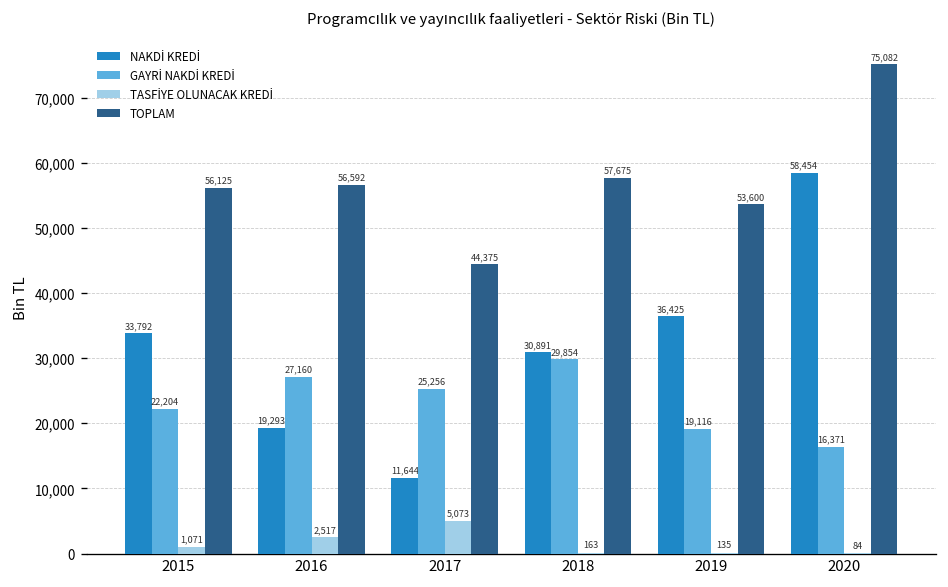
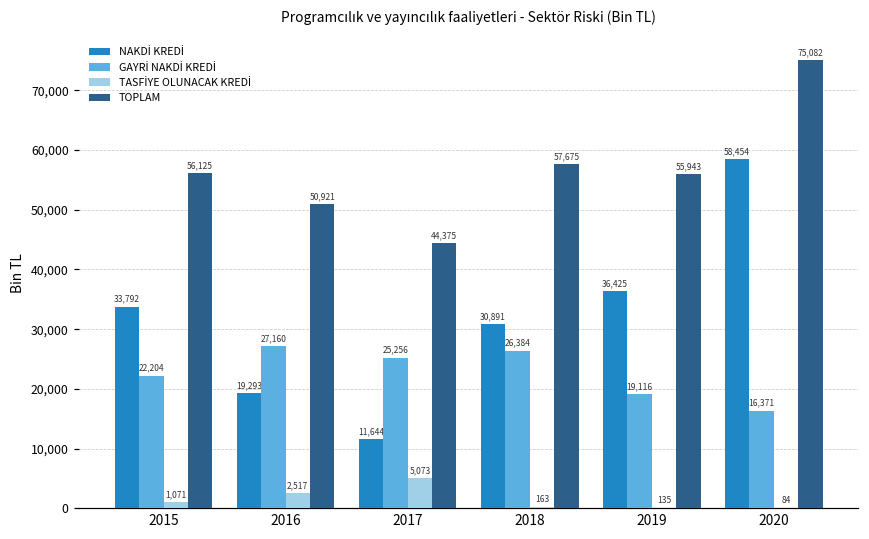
TOPLAM, 2016: 56,592 -> 50,921
GAYRİ NAKDİ KREDİ, 2018: 29,854 -> 26,384
TOPLAM, 2019: 53,600 -> 55,943
